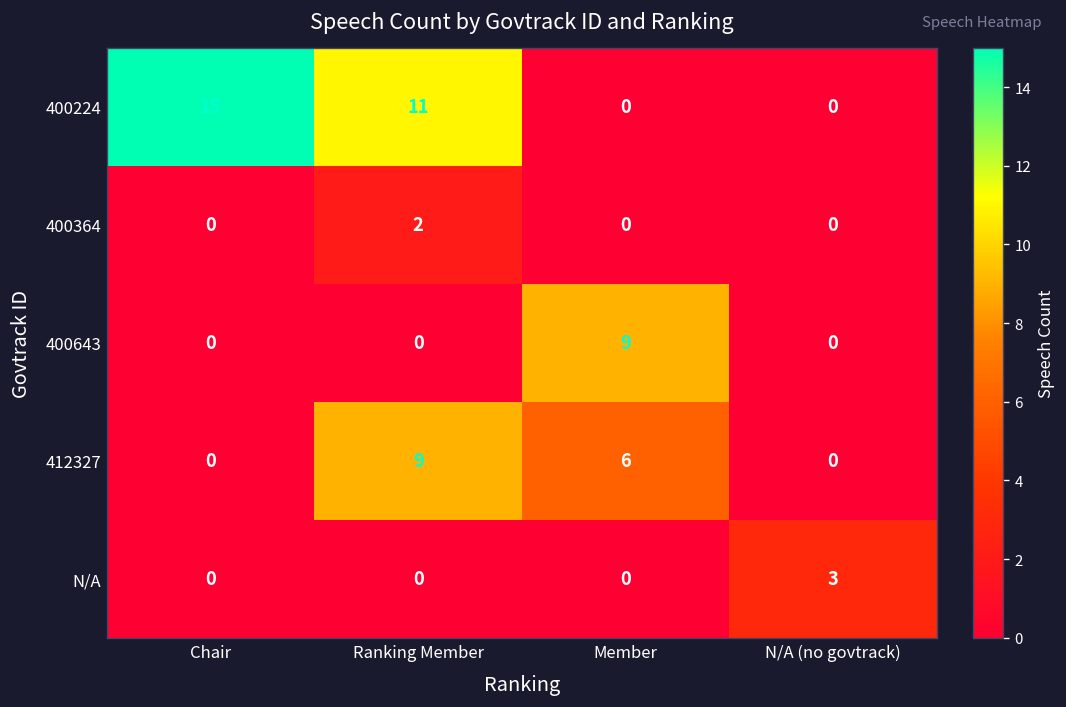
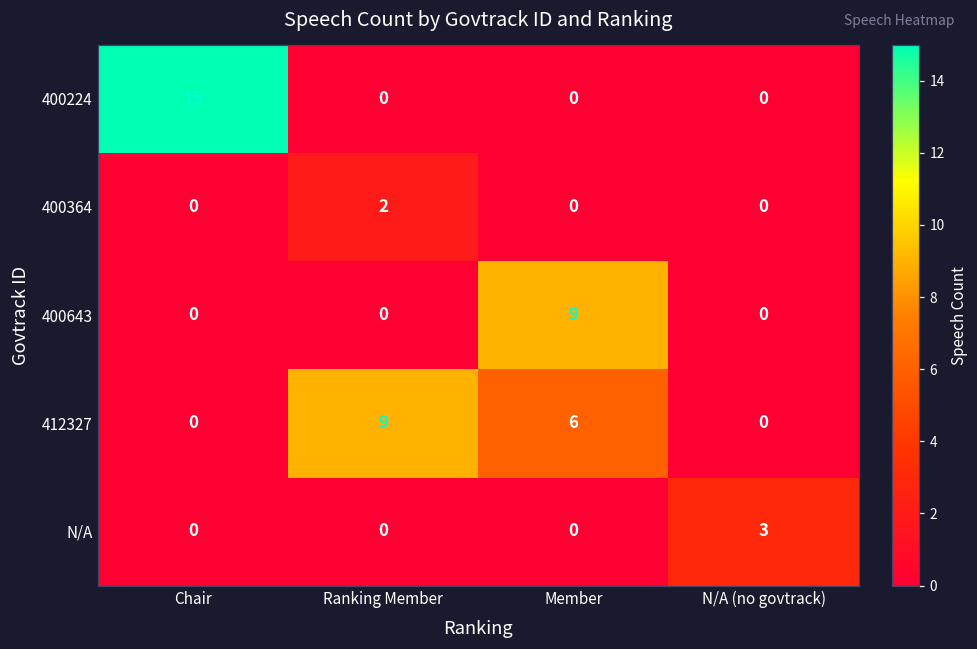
400224, Ranking Member: 11 -> 0
